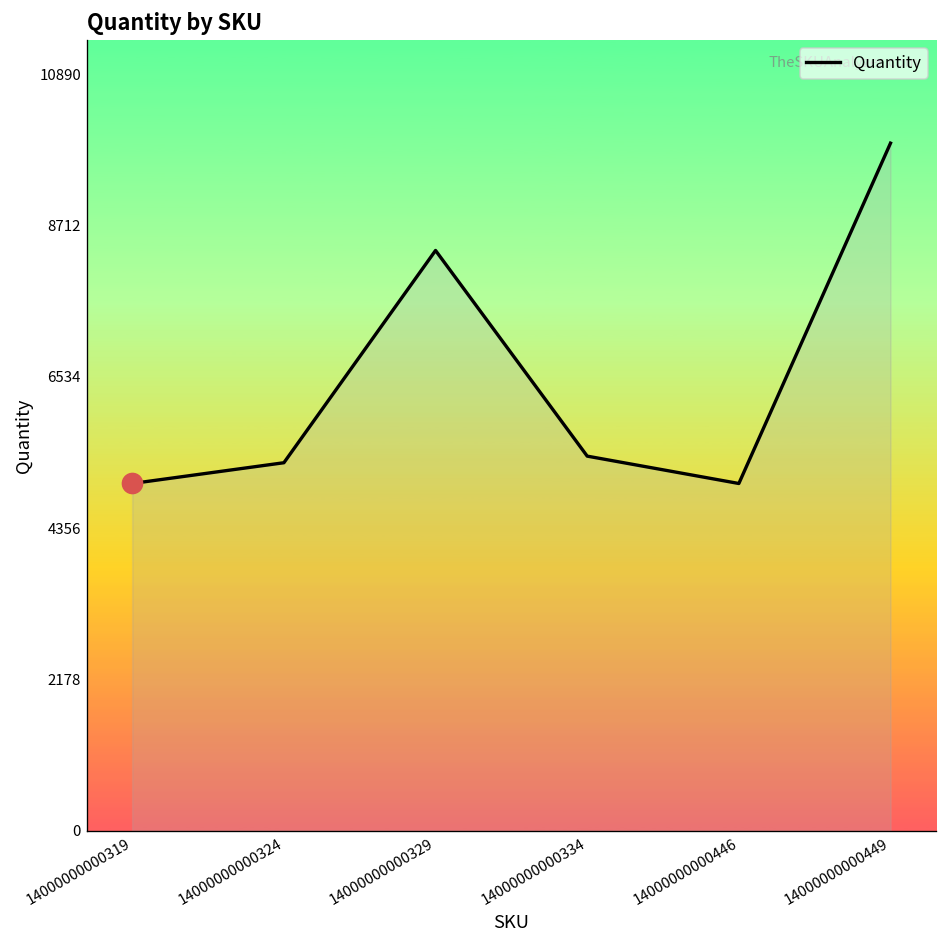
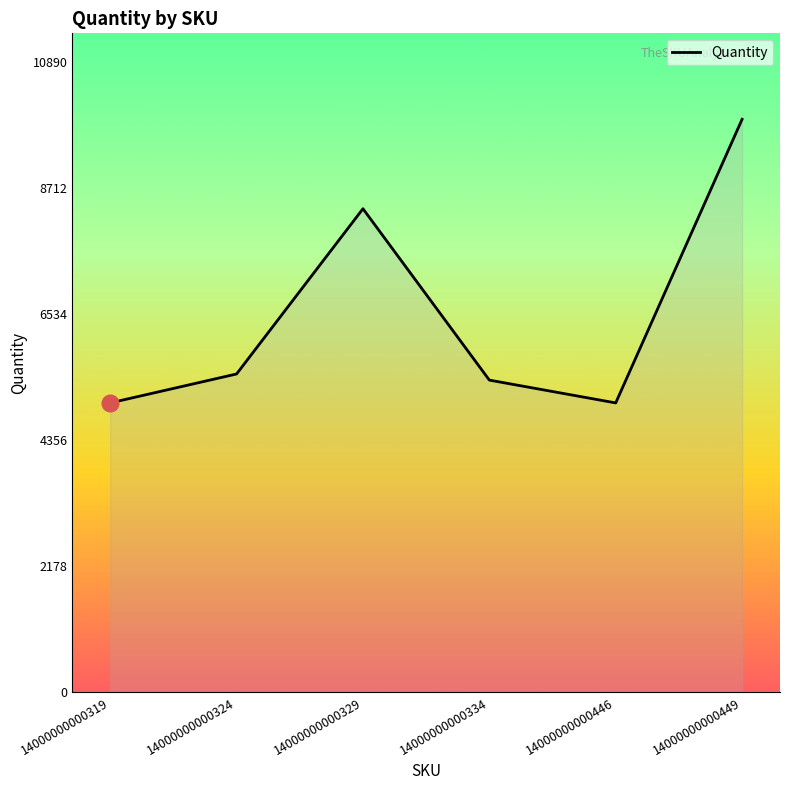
Quantity, 14000000000324: 5300 -> 5500
